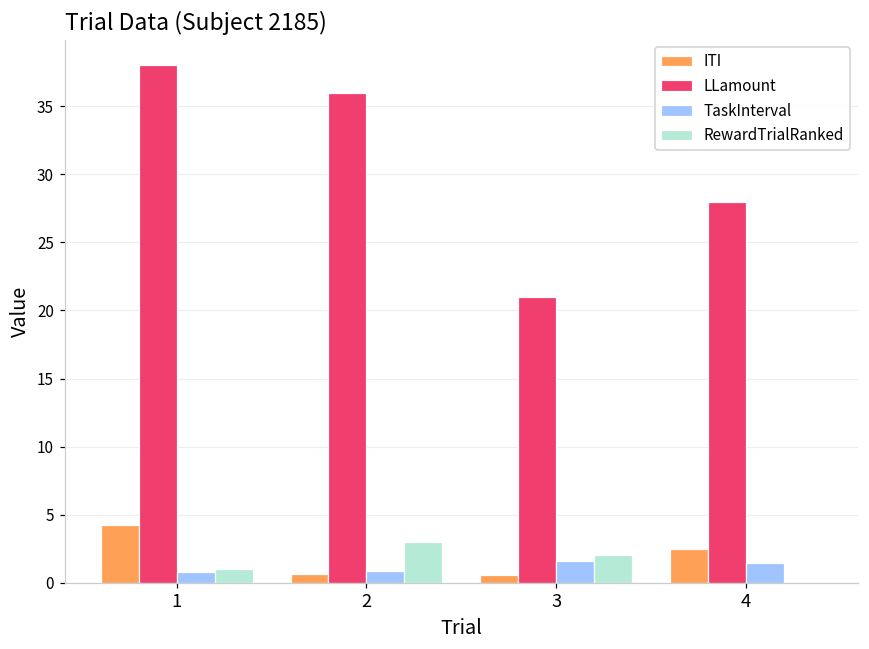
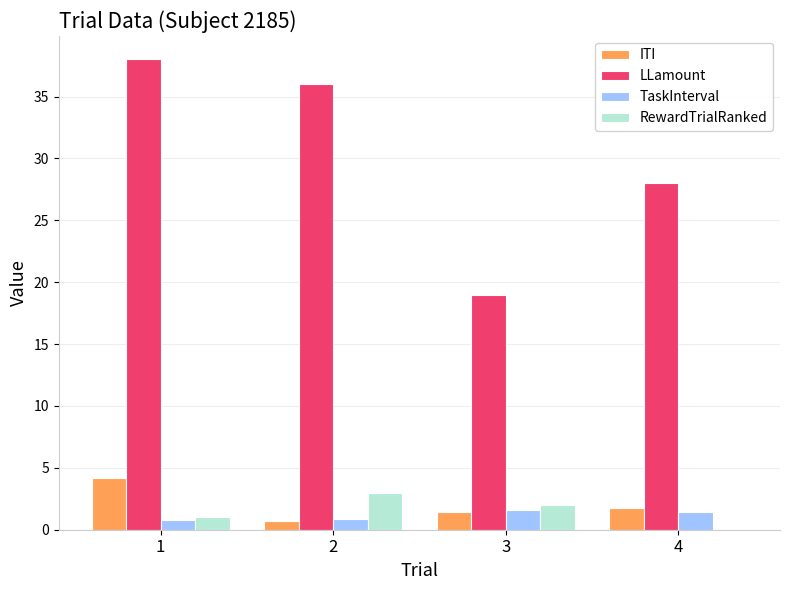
ITI, 3: 0.6 -> 1.4
LLamount, 3: 21 -> 19
ITI, 4: 2.5 -> 1.8
